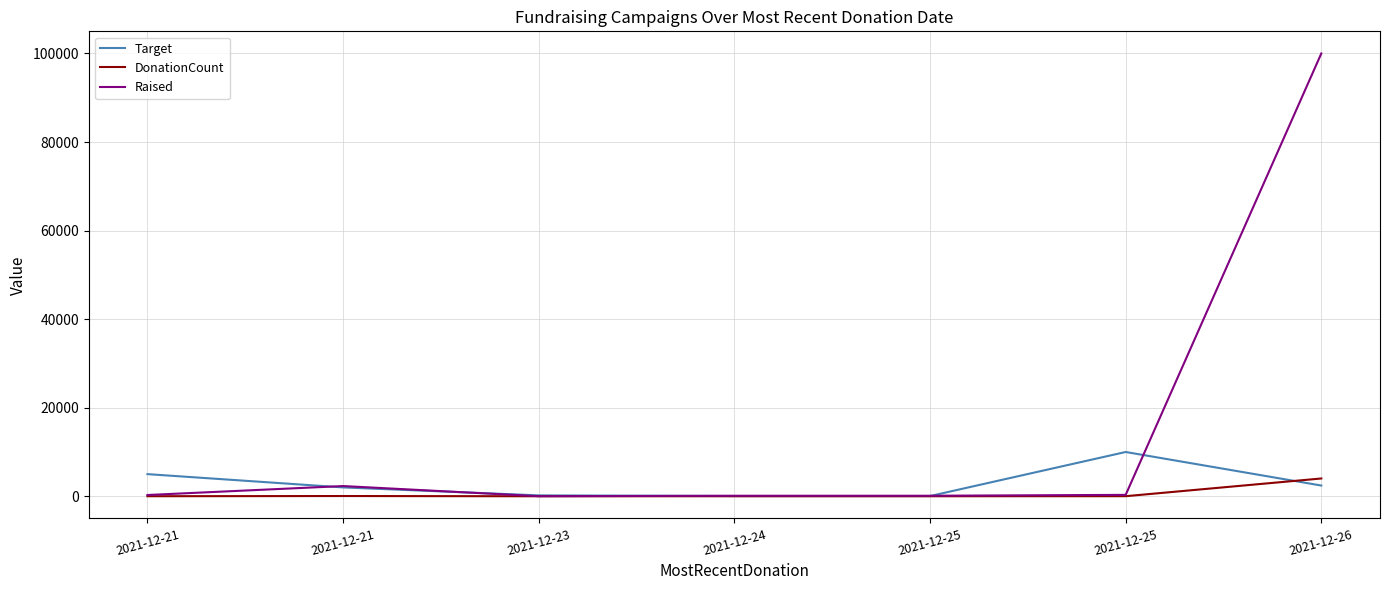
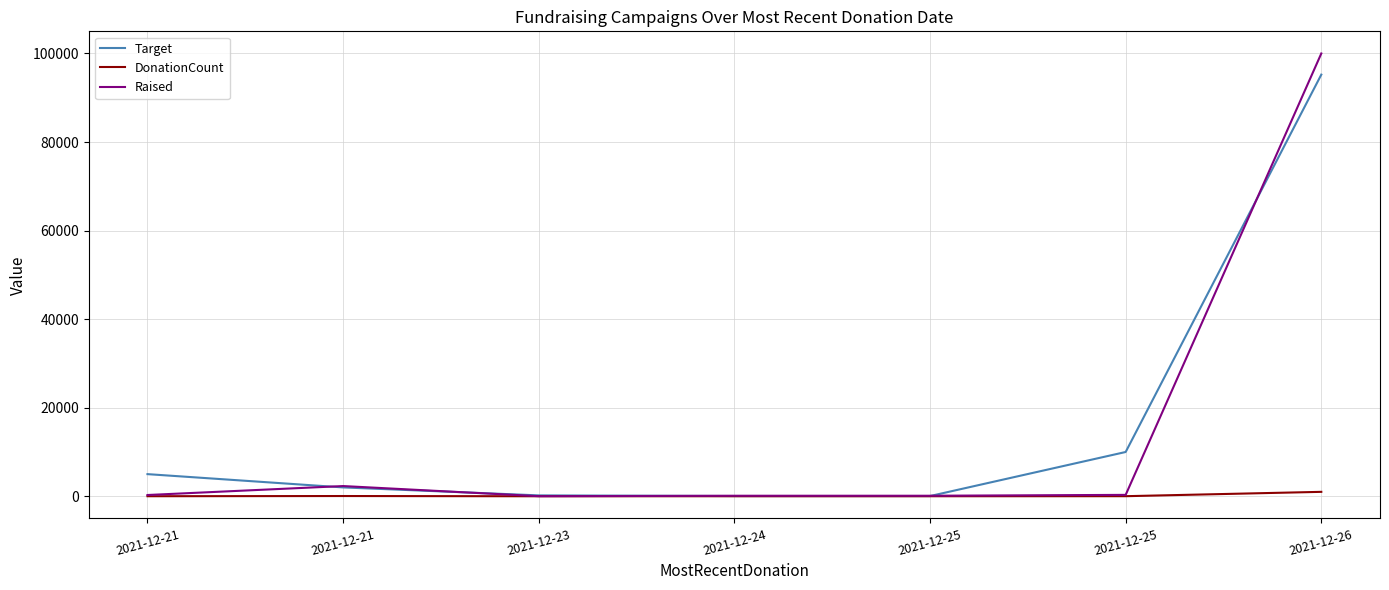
Target, 2021-12-26: 2000 -> 95000
DonationCount, 2021-12-26: 4000 -> 1000
